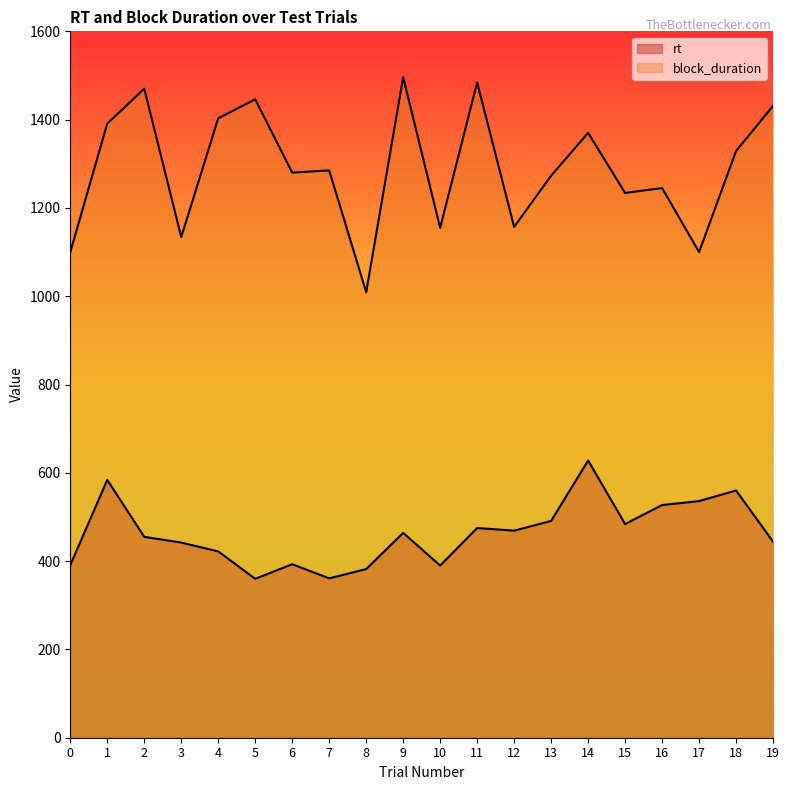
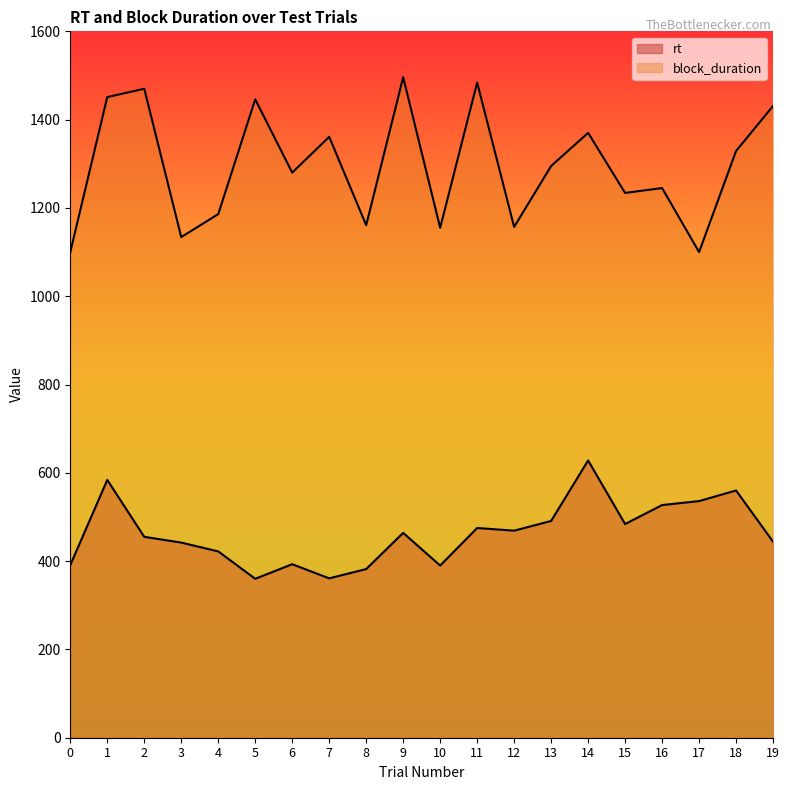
block_duration, 1: 1390 -> 1450
block_duration, 4: 1400 -> 1190
block_duration, 7: 1290 -> 1360
block_duration, 8: 1010 -> 1160
block_duration, 13: 1270 -> 1300
